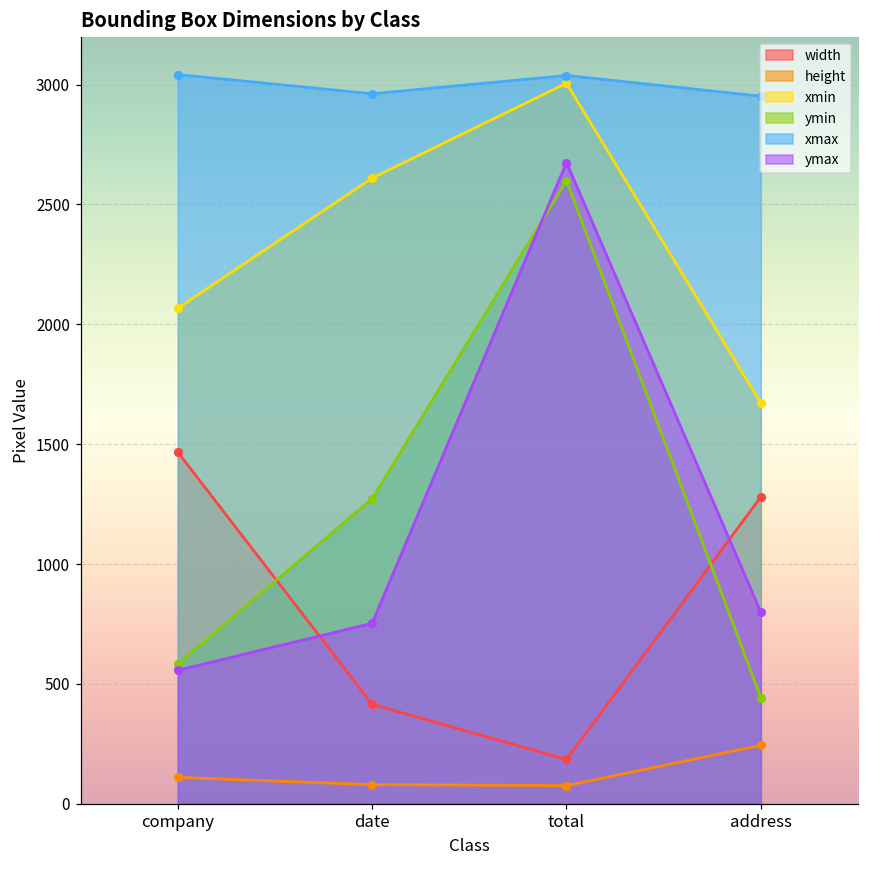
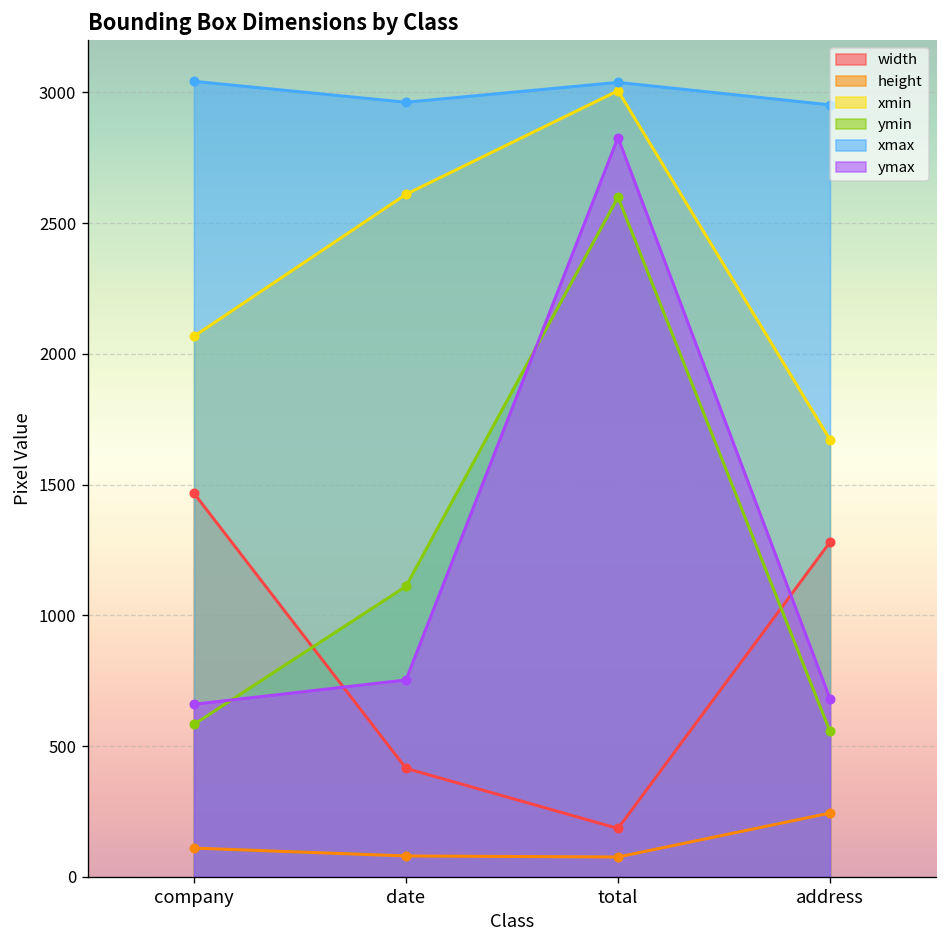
ymax, company: 560 -> 660
ymin, date: 1270 -> 1110
ymax, total: 2680 -> 2830
ymin, address: 440 -> 560
ymax, address: 800 -> 680
